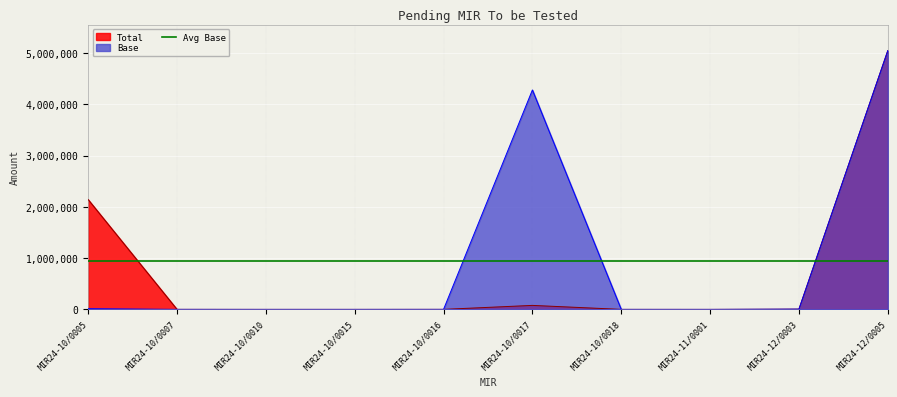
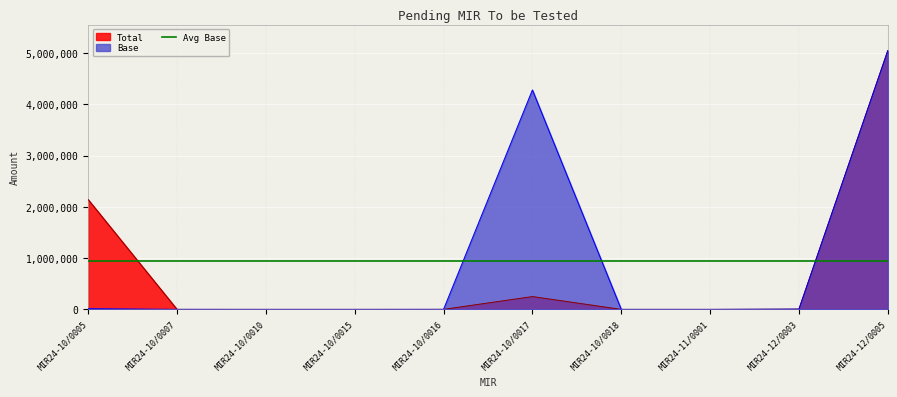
Total, MIR24-10/0017: 100,000 -> 300,000
